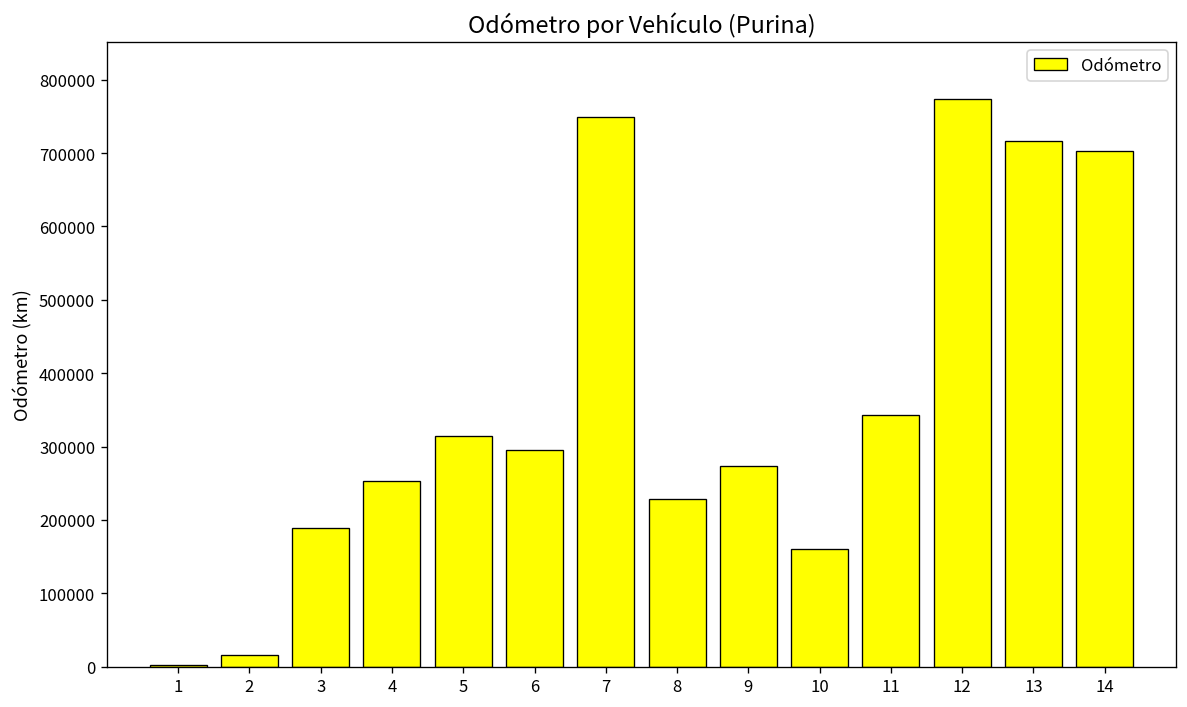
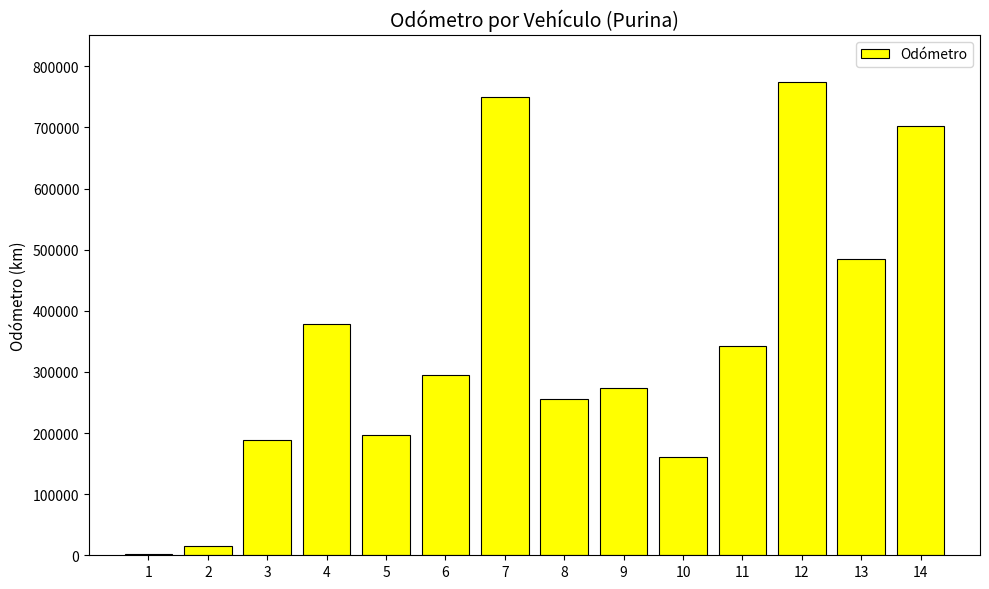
4: 250000 -> 380000
5: 310000 -> 200000
8: 230000 -> 260000
13: 720000 -> 480000
